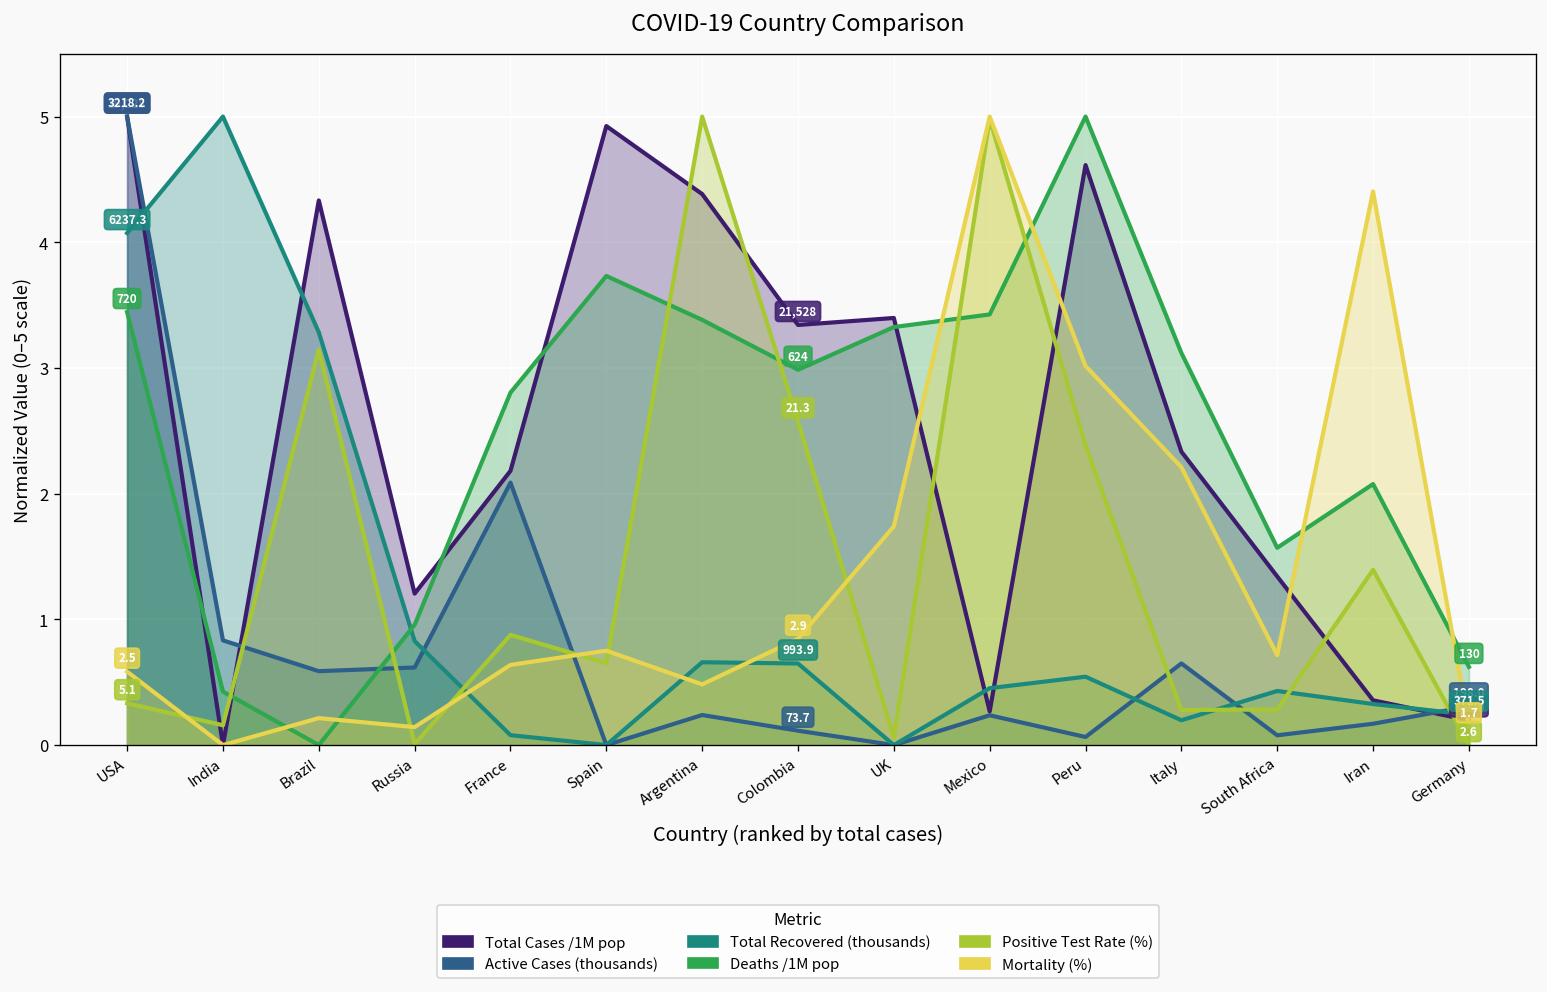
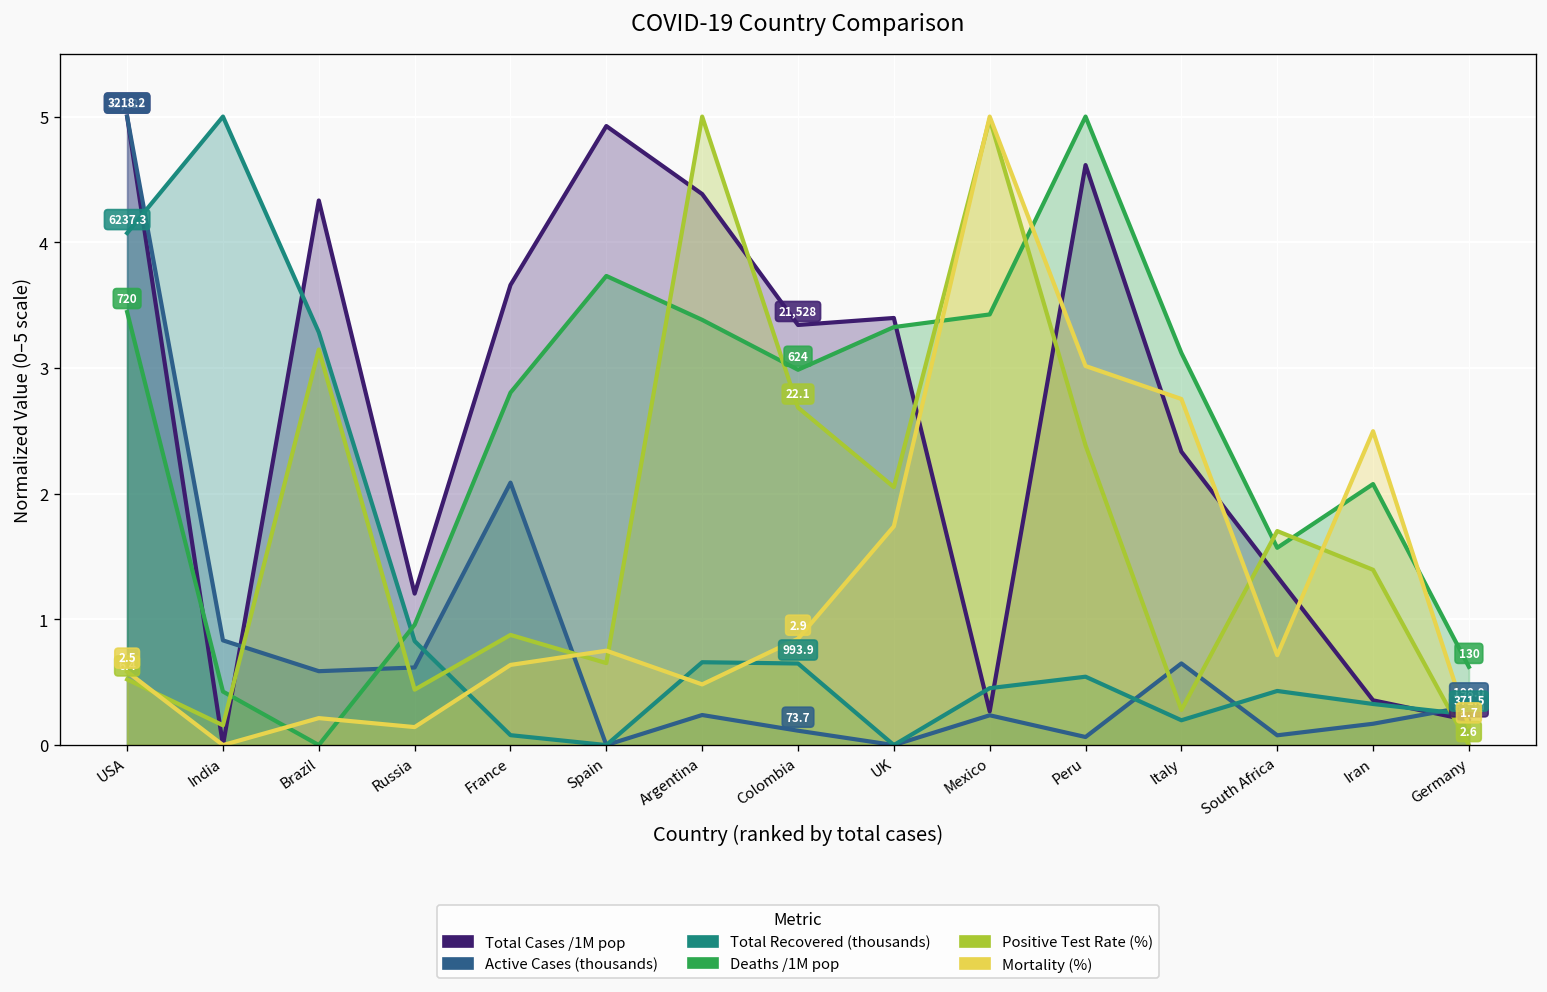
Positive Test Rate (%), USA: 5.1 -> 6.4
Positive Test Rate (%), Russia: 0.01 -> 0.44
Total Cases /1M pop, France: 2.18 -> 3.66
Positive Test Rate (%), Colombia: 21.3 -> 22.1
Positive Test Rate (%), UK: 0.06 -> 2.05
Mortality (%), Italy: 2.21 -> 2.75
Positive Test Rate (%), South Africa: 0.28 -> 1.70
Mortality (%), Iran: 4.40 -> 2.50
